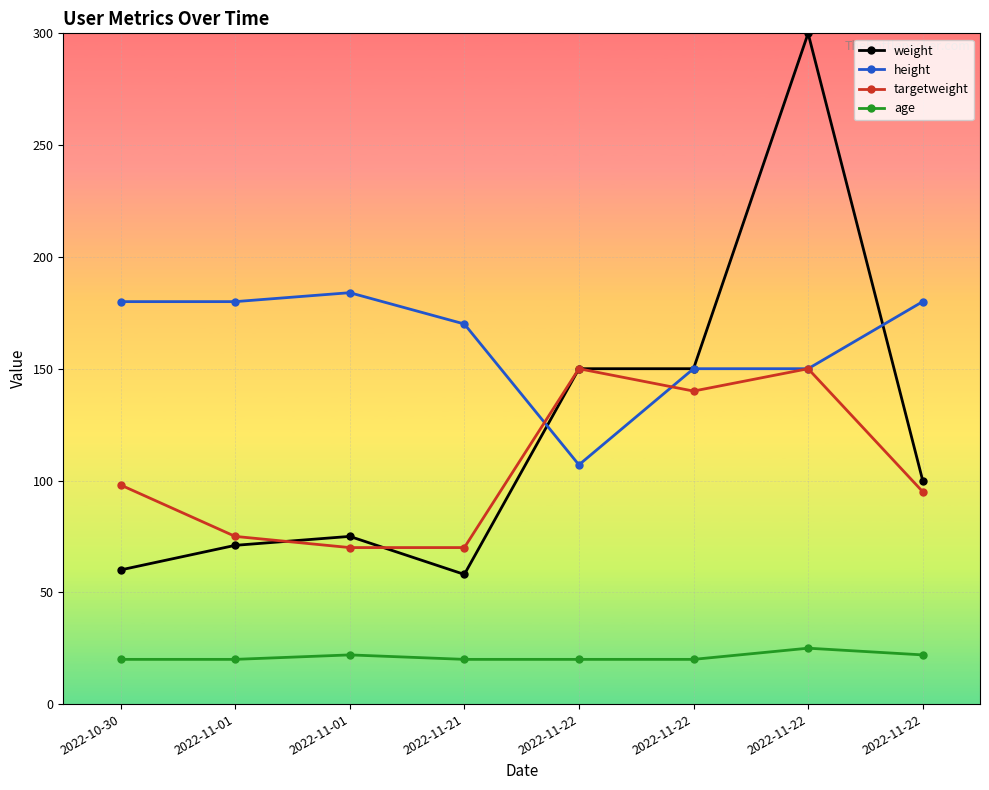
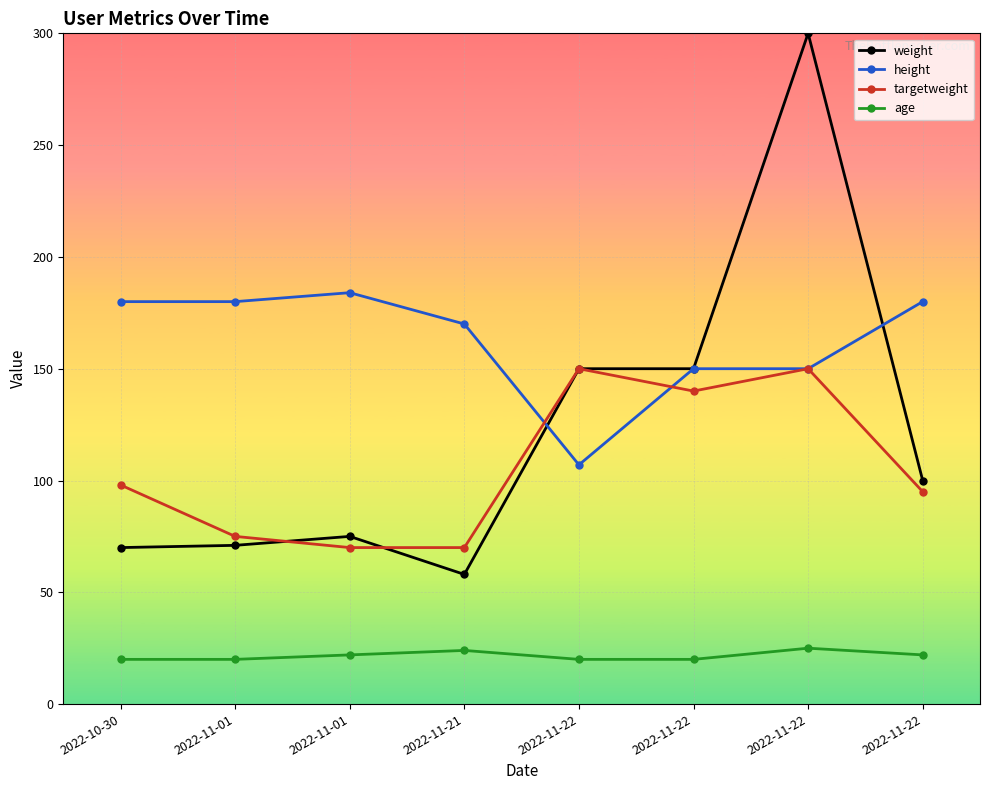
weight, 2022-10-30: 60 -> 70
age, 2022-11-21: 20 -> 24
